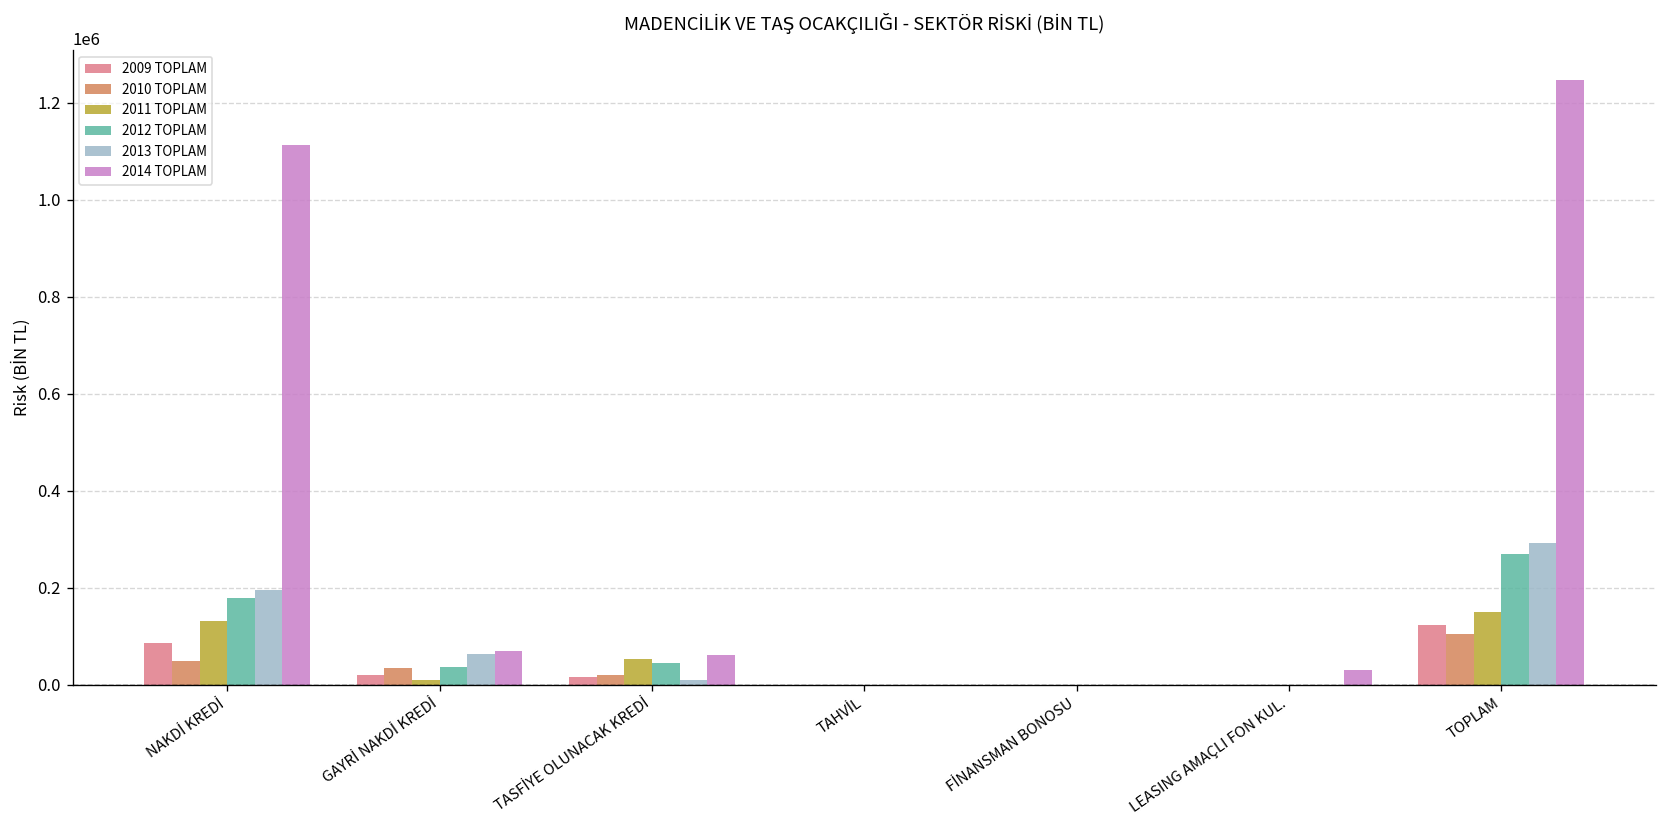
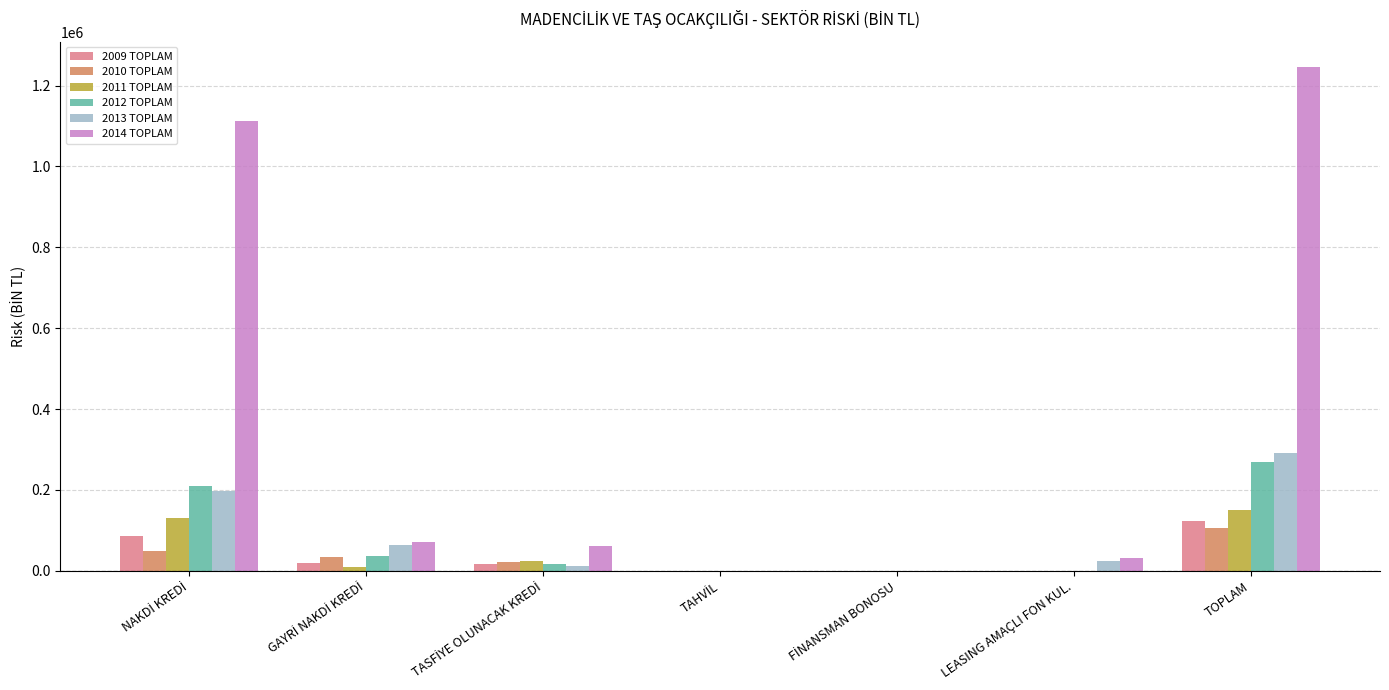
2012 TOPLAM, NAKDİ KREDİ: 180000 -> 210000
2011 TOPLAM, TASFİYE OLUNACAK KREDİ: 50000 -> 20000
2012 TOPLAM, TASFİYE OLUNACAK KREDİ: 50000 -> 20000
2013 TOPLAM, LEASING AMAÇLI FON KUL.: 0 -> 20000
